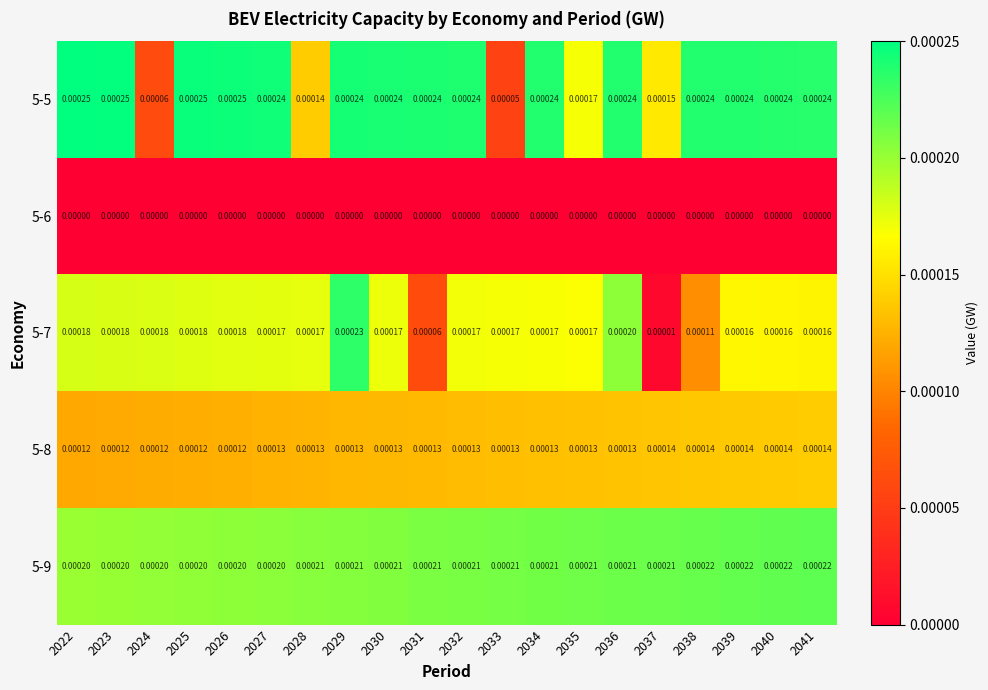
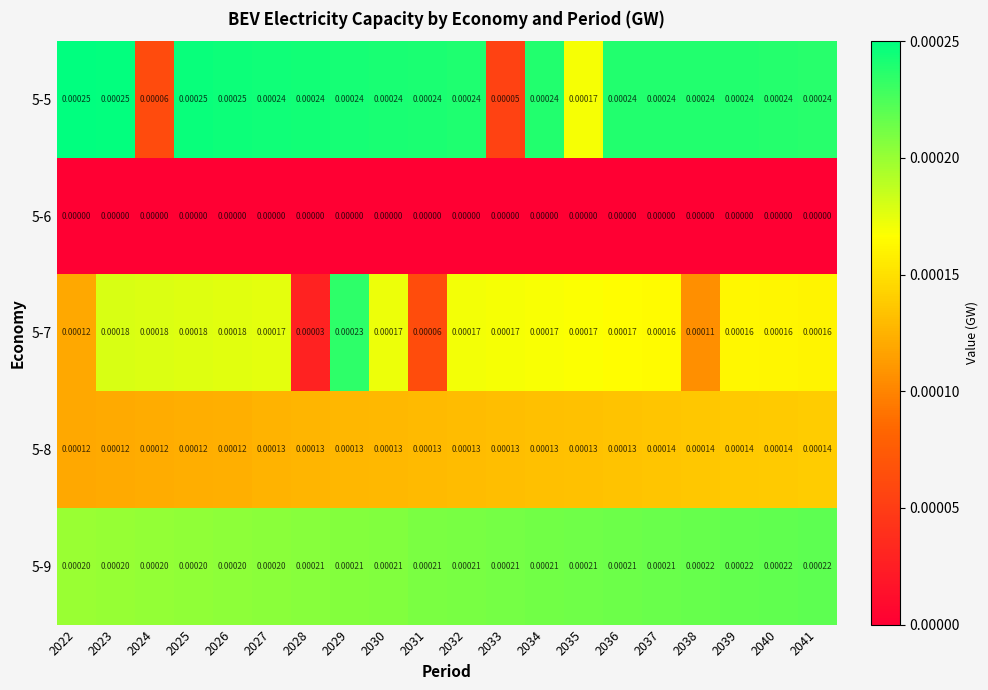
5-5, 2028: 0.00014 -> 0.00024
5-5, 2037: 0.00015 -> 0.00024
5-7, 2022: 0.00018 -> 0.00012
5-7, 2028: 0.00017 -> 0.00003
5-7, 2036: 0.00020 -> 0.00017
5-7, 2037: 0.00001 -> 0.00016
